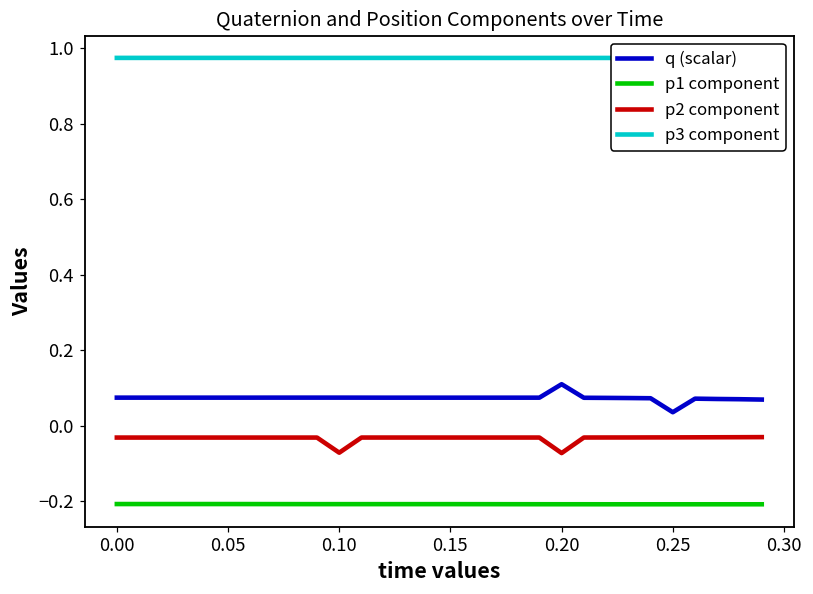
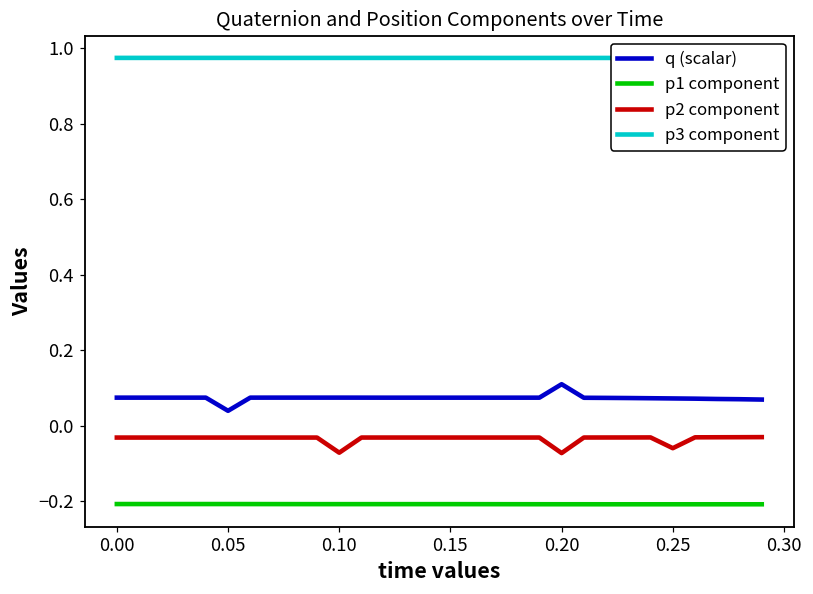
q (scalar), 0.05: 0.07 -> 0.04
q (scalar), 0.25: 0.04 -> 0.07
p2 component, 0.25: -0.03 -> -0.06
